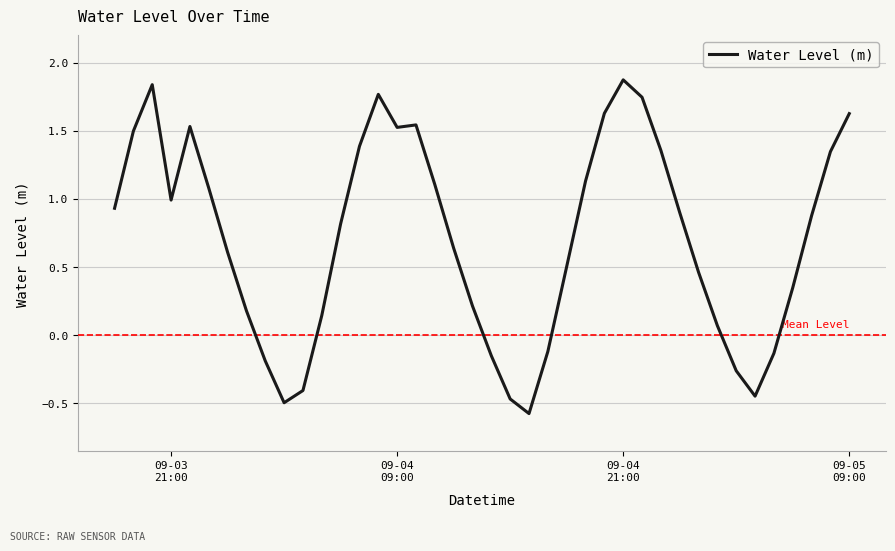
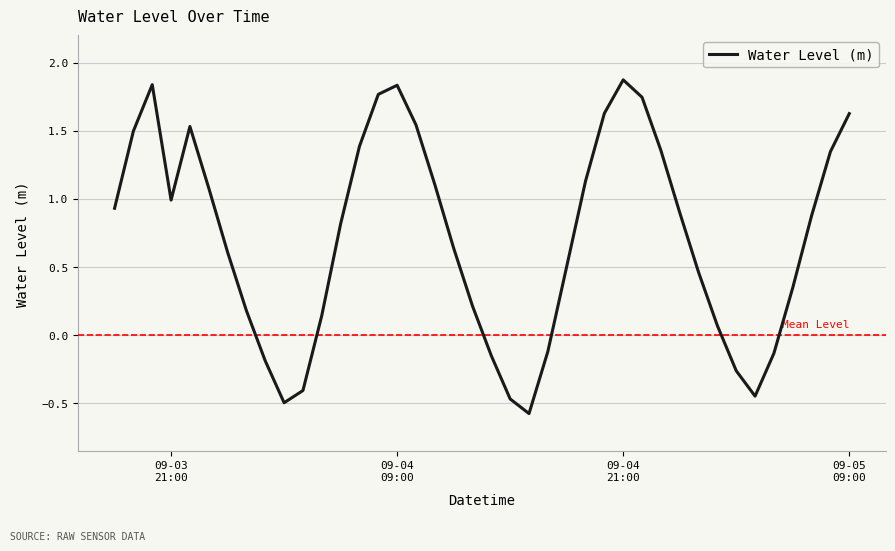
09-04 09:00: 1.52 -> 1.83
